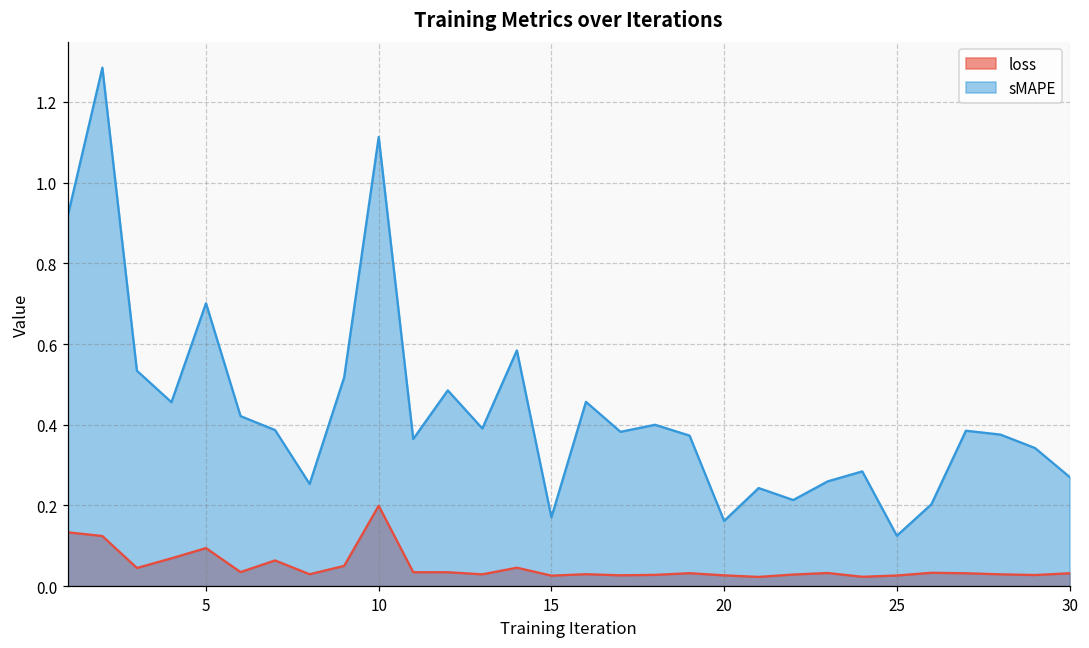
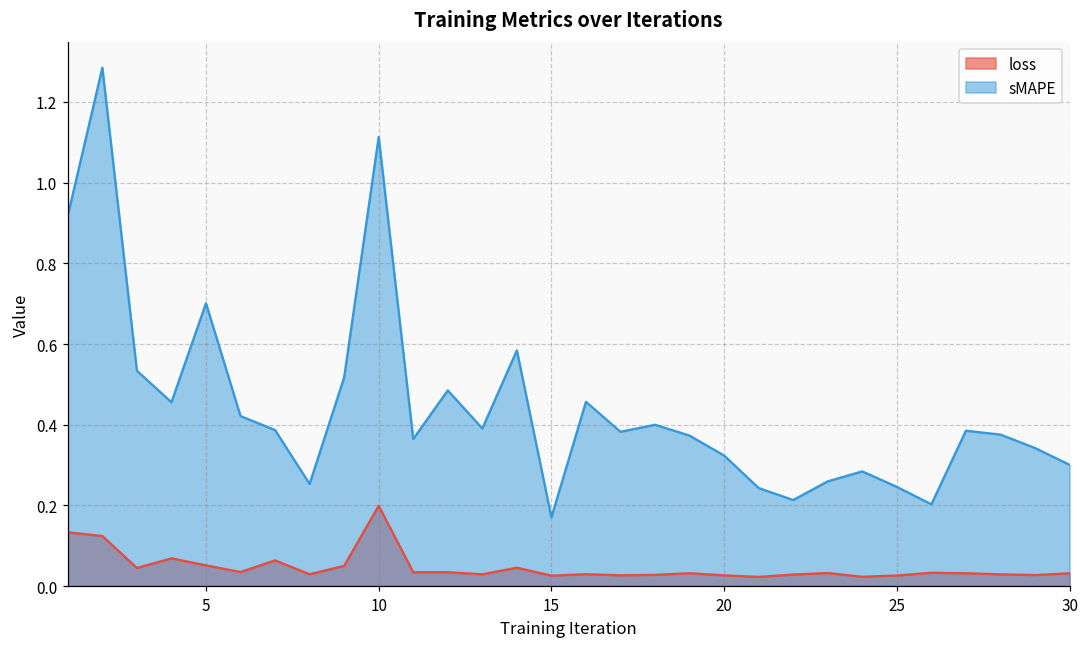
loss, 5: 0.09 -> 0.05
sMAPE, 20: 0.16 -> 0.32
sMAPE, 25: 0.12 -> 0.25
sMAPE, 30: 0.27 -> 0.30
